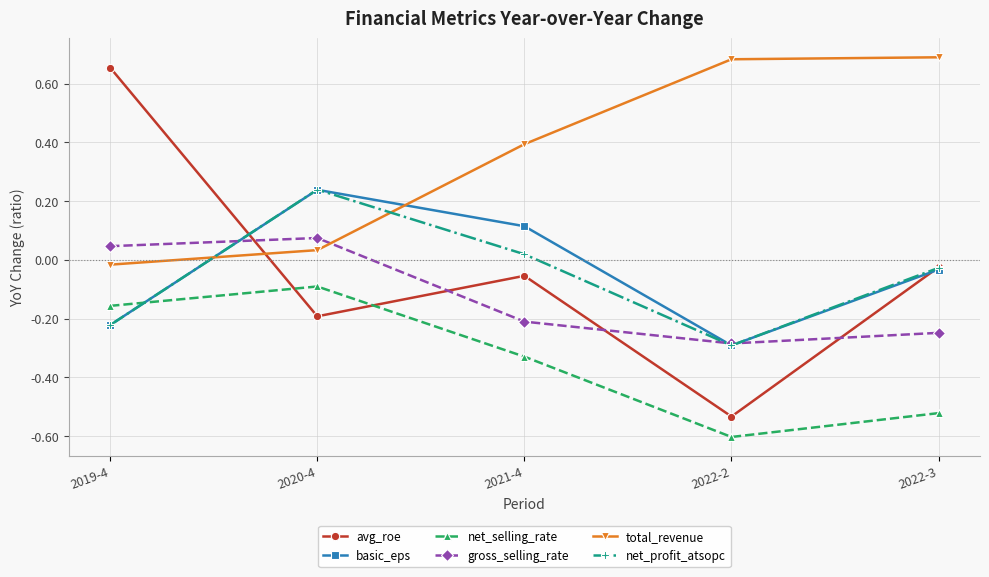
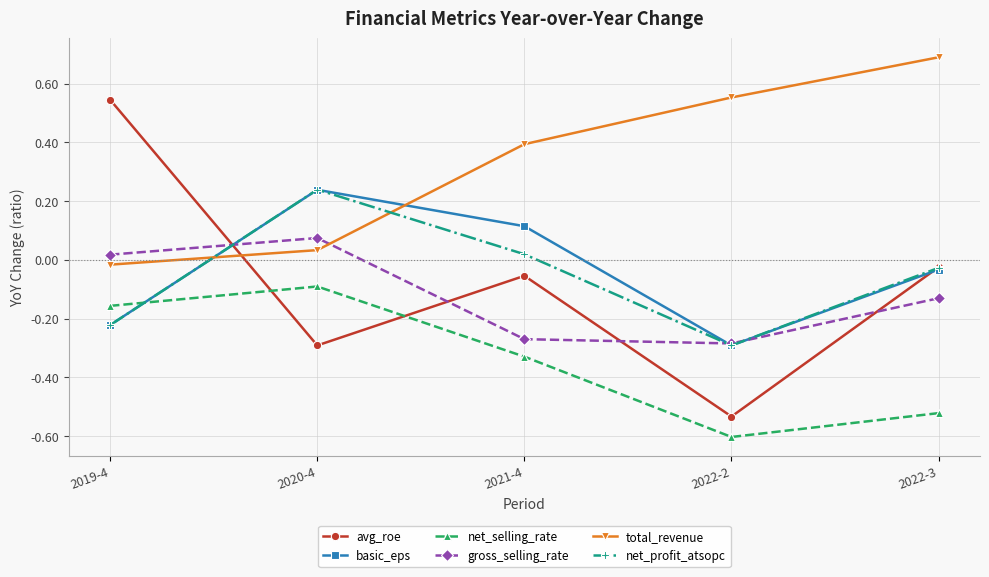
avg_roe, 2019-4: 0.65 -> 0.54
gross_selling_rate, 2019-4: 0.05 -> 0.02
avg_roe, 2020-4: -0.19 -> -0.29
gross_selling_rate, 2021-4: -0.21 -> -0.27
total_revenue, 2022-2: 0.68 -> 0.55
gross_selling_rate, 2022-3: -0.25 -> -0.13
